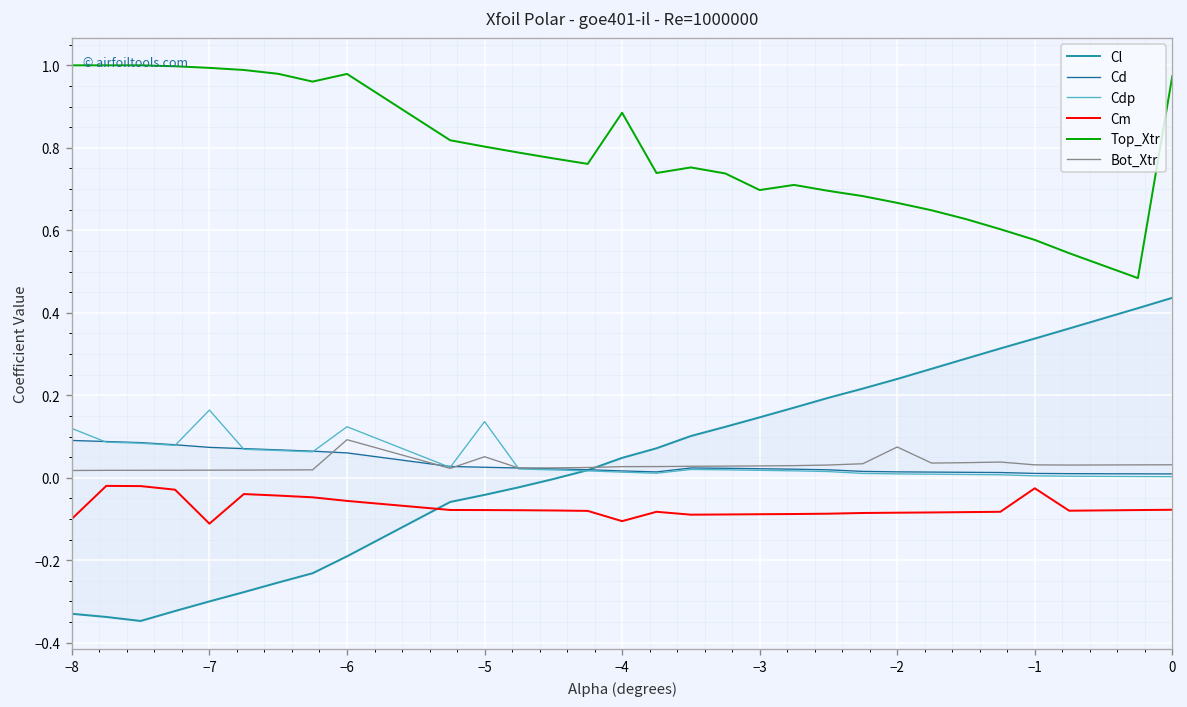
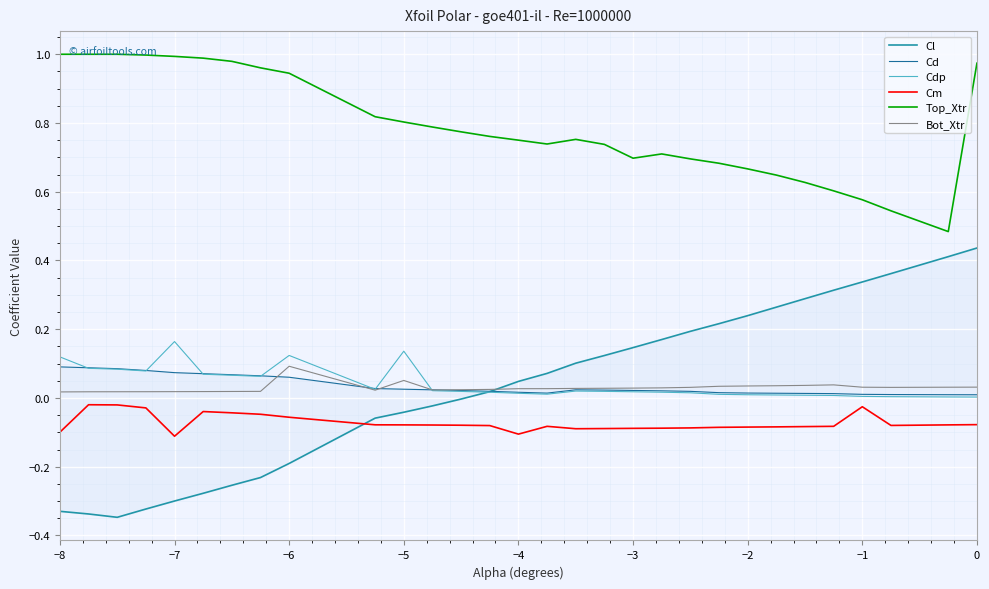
Top_Xtr, −6: 0.98 -> 0.94
Top_Xtr, −4: 0.89 -> 0.75
Bot_Xtr, −2: 0.07 -> 0.03
